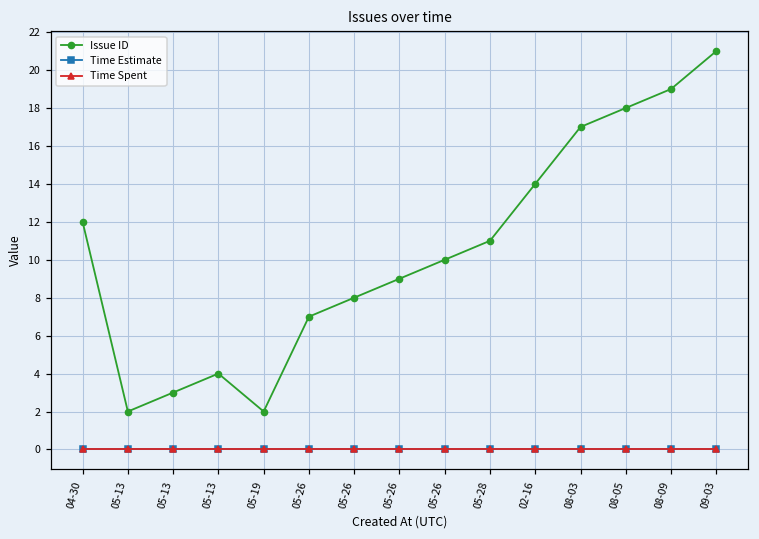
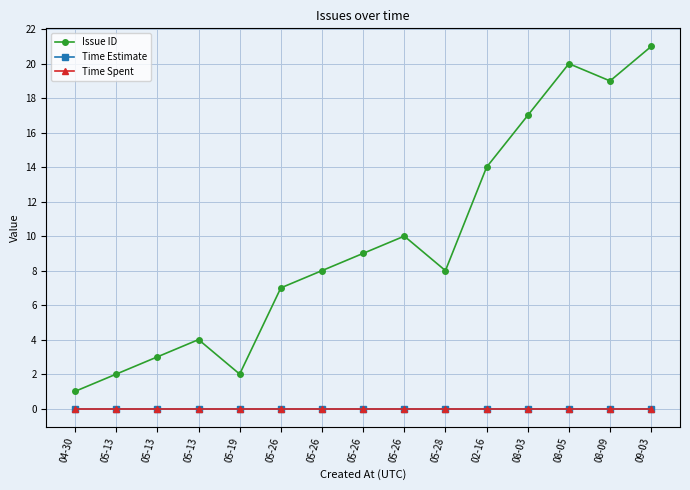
Issue ID, 04-30: 12 -> 1
Issue ID, 05-28: 11 -> 8
Issue ID, 08-05: 18 -> 20
